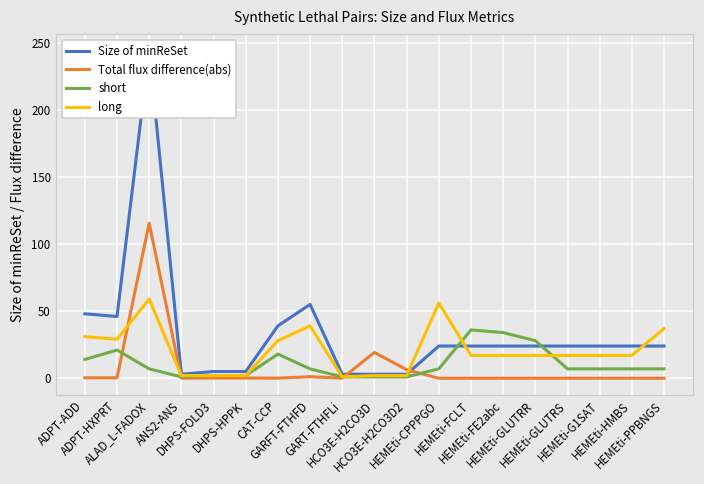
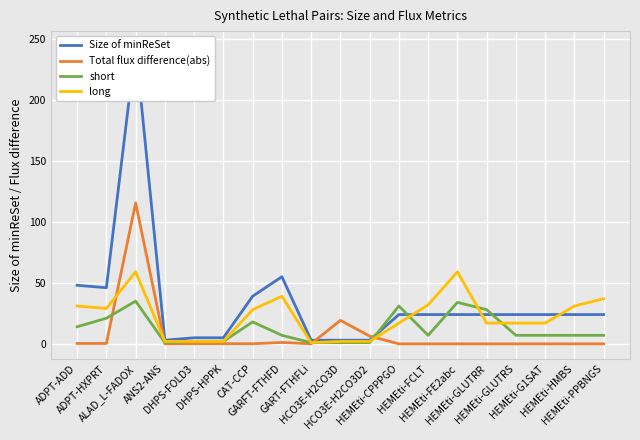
short, ALAD_L-FADOX: 7 -> 35
short, HEMEti-CPPPGO: 7 -> 31
long, HEMEti-CPPPGO: 56 -> 17
short, HEMEti-FCLT: 36 -> 7
long, HEMEti-FCLT: 17 -> 32
long, HEMEti-FE2abc: 17 -> 59
long, HEMEti-HMBS: 17 -> 31
